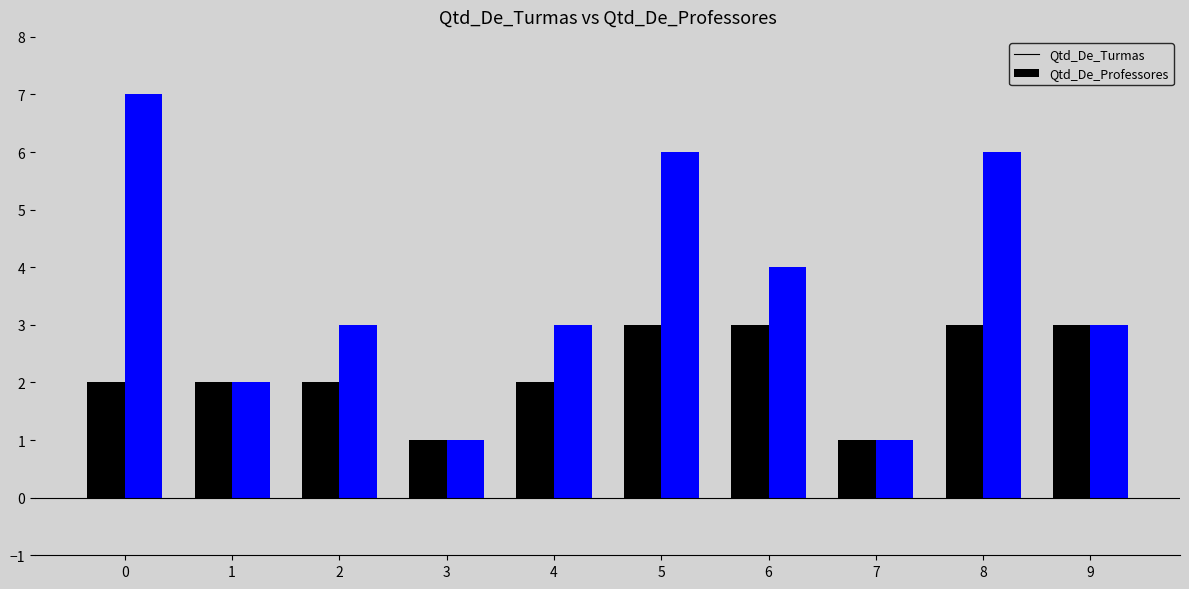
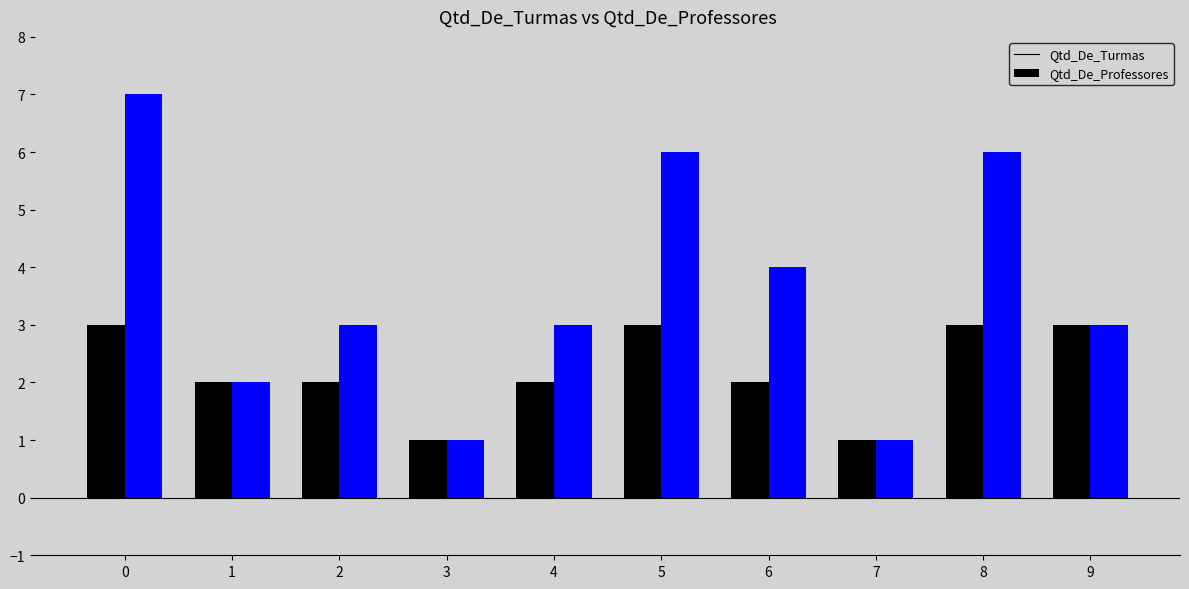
Qtd_De_Turmas, 0: 2 -> 3
Qtd_De_Turmas, 6: 3 -> 2
